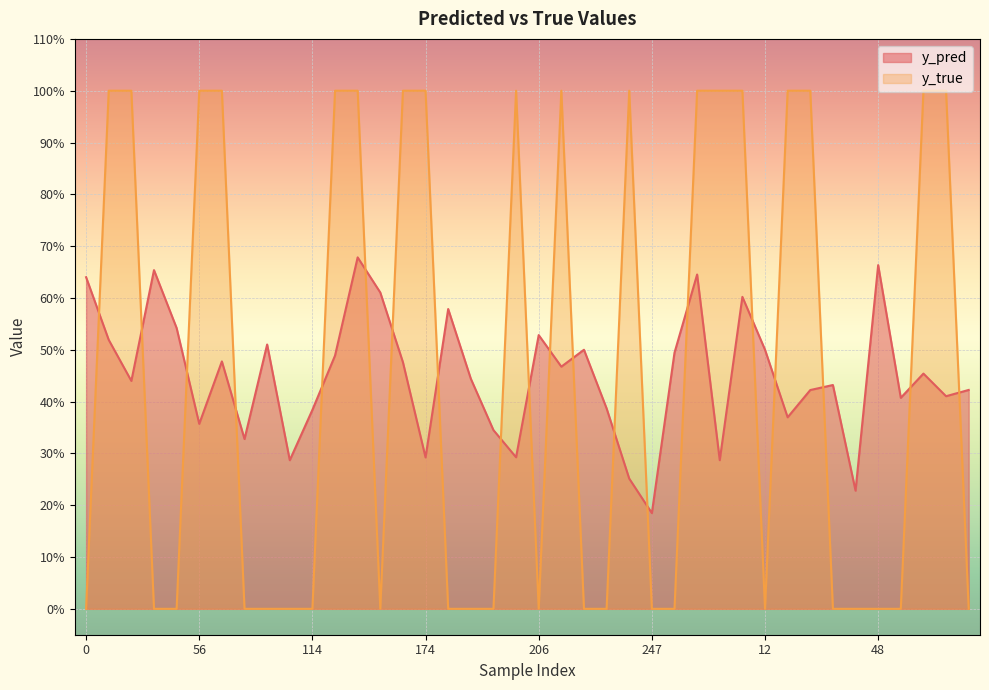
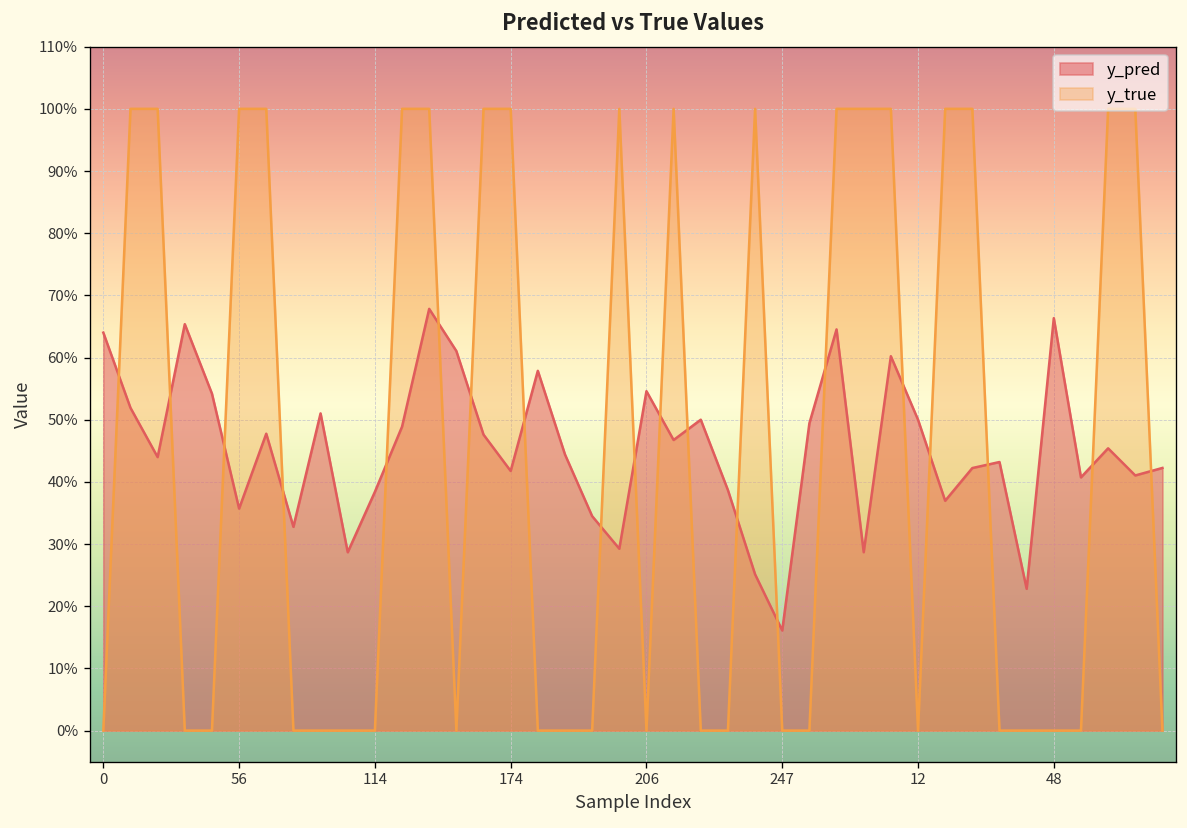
y_pred, 174: 29% -> 42%
y_pred, 206: 53% -> 55%
y_pred, 247: 18% -> 16%
